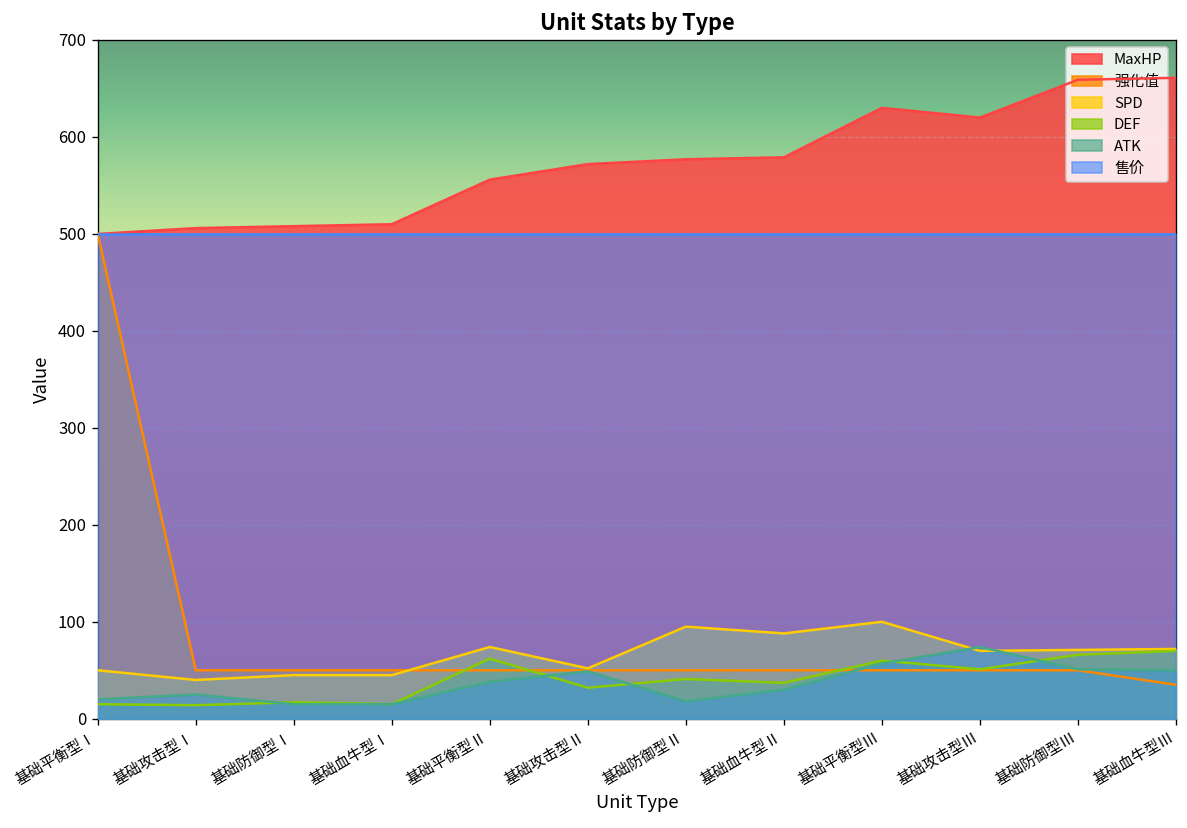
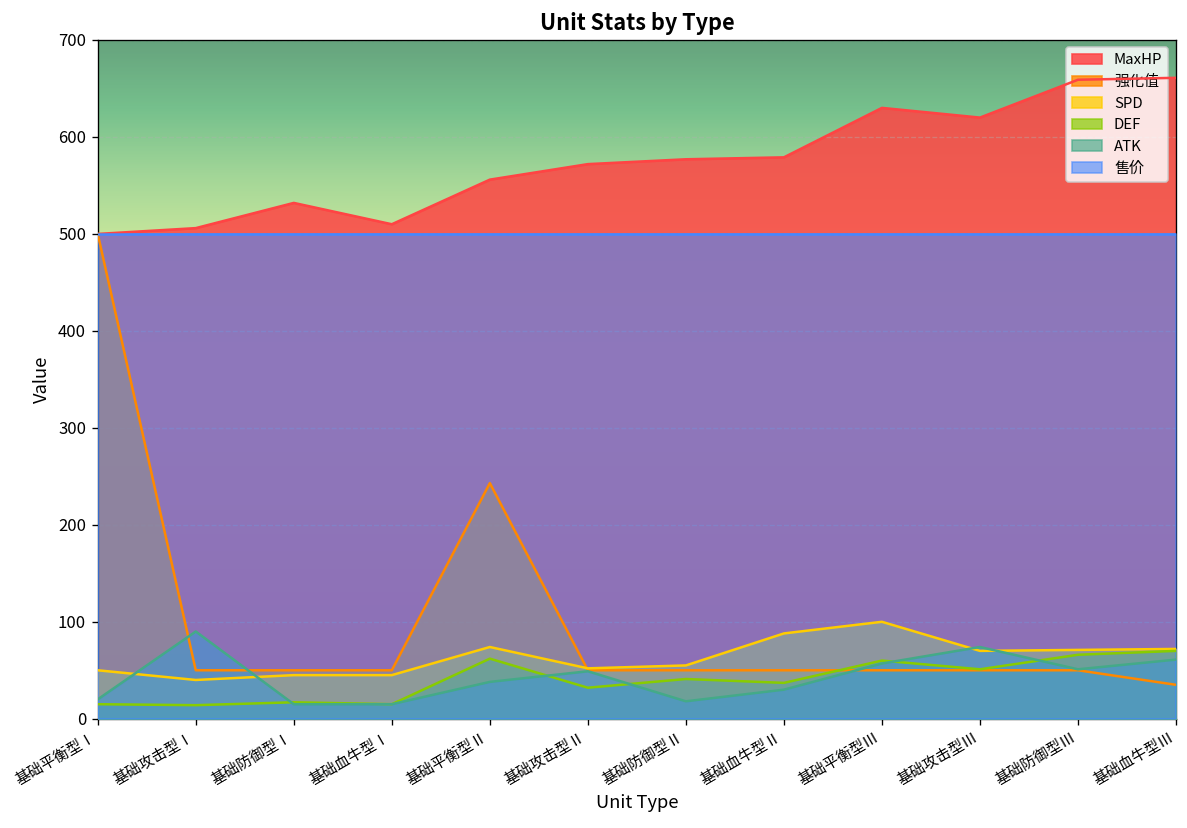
ATK, 基础攻击型Ⅰ: 30 -> 90
MaxHP, 基础防御型Ⅰ: 510 -> 530
强化值, 基础平衡型Ⅱ: 50 -> 240
SPD, 基础防御型Ⅱ: 100 -> 60
ATK, 基础血牛型Ⅲ: 50 -> 60
